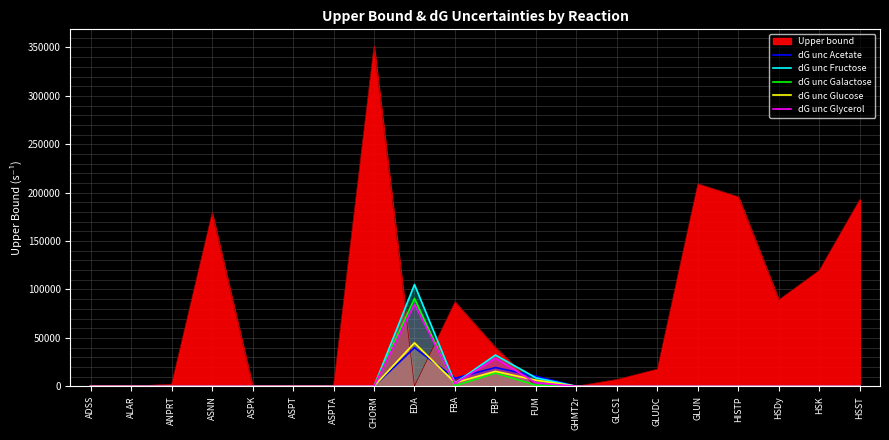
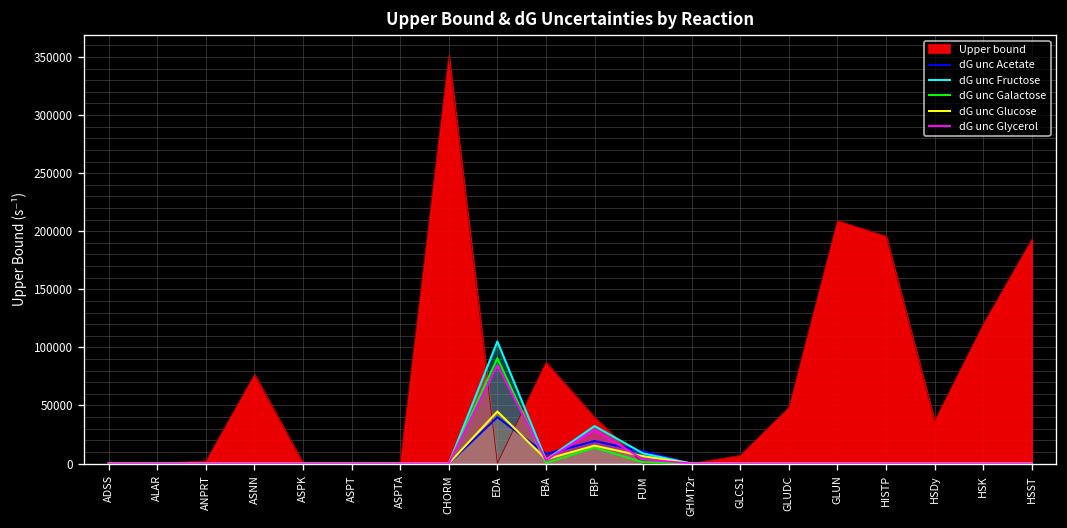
Upper bound, ASNN: 180000 -> 80000
Upper bound, GLUDC: 20000 -> 50000
Upper bound, HSDy: 90000 -> 40000
